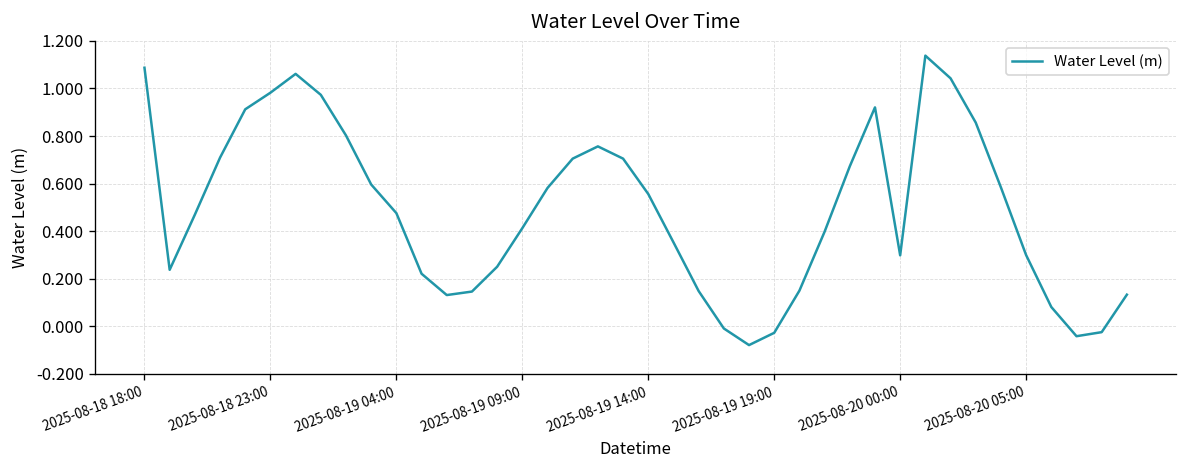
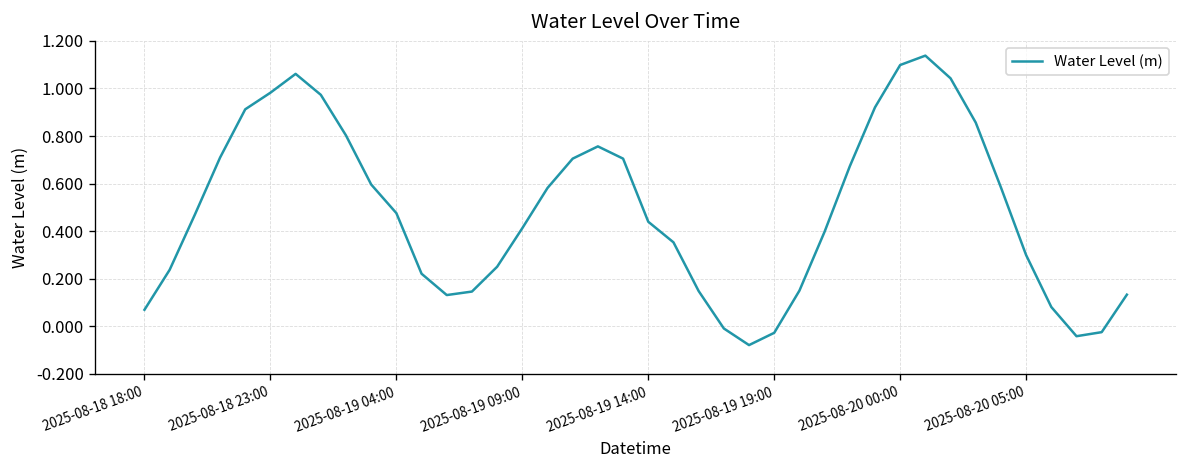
2025-08-18 18:00: 1.09 -> 0.07
2025-08-19 14:00: 0.56 -> 0.44
2025-08-20 00:00: 0.30 -> 1.10
